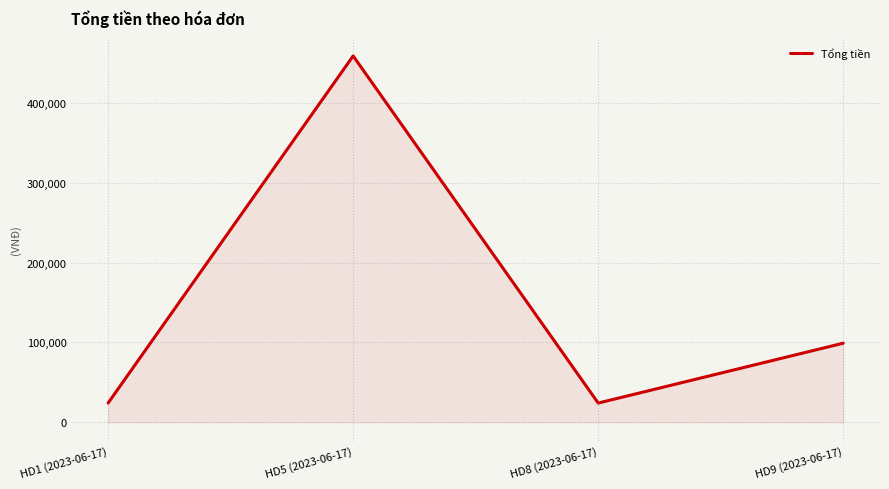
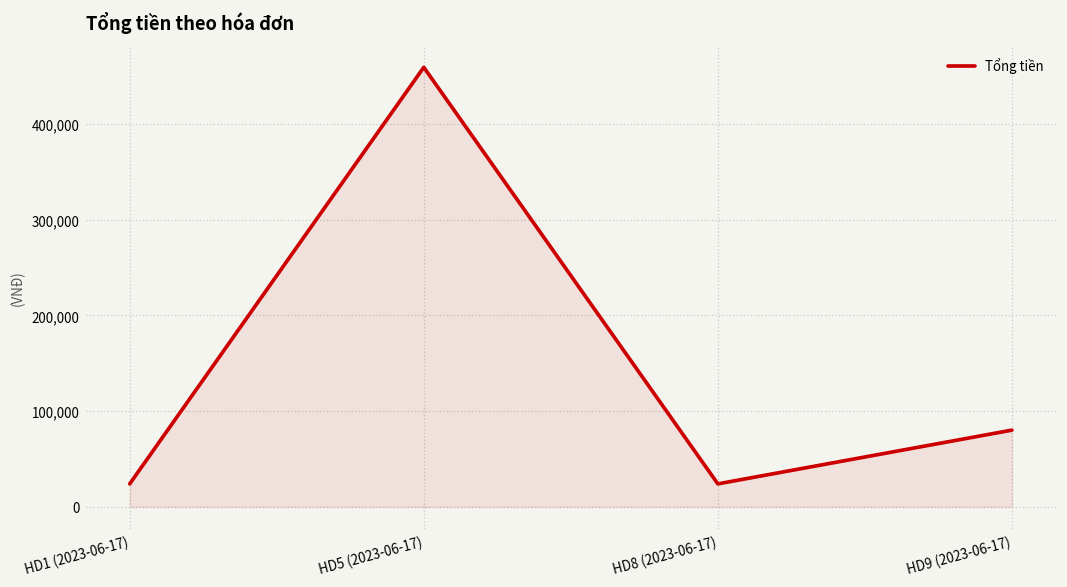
HD9 (2023-06-17): 100,000 -> 80,000
